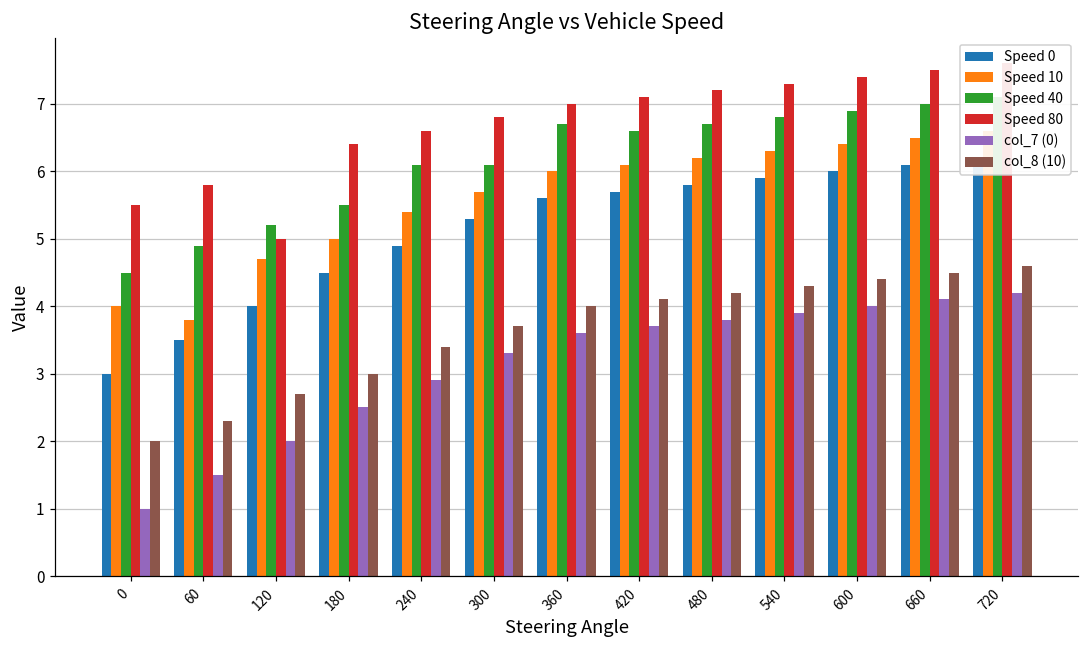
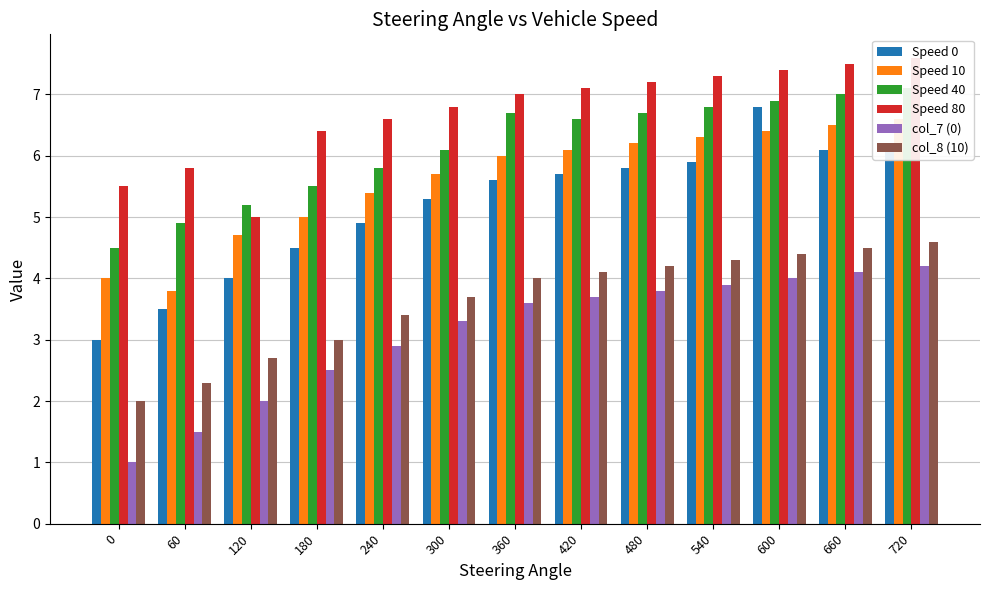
Speed 40, 240: 6.1 -> 5.8
Speed 0, 600: 6.0 -> 6.8
